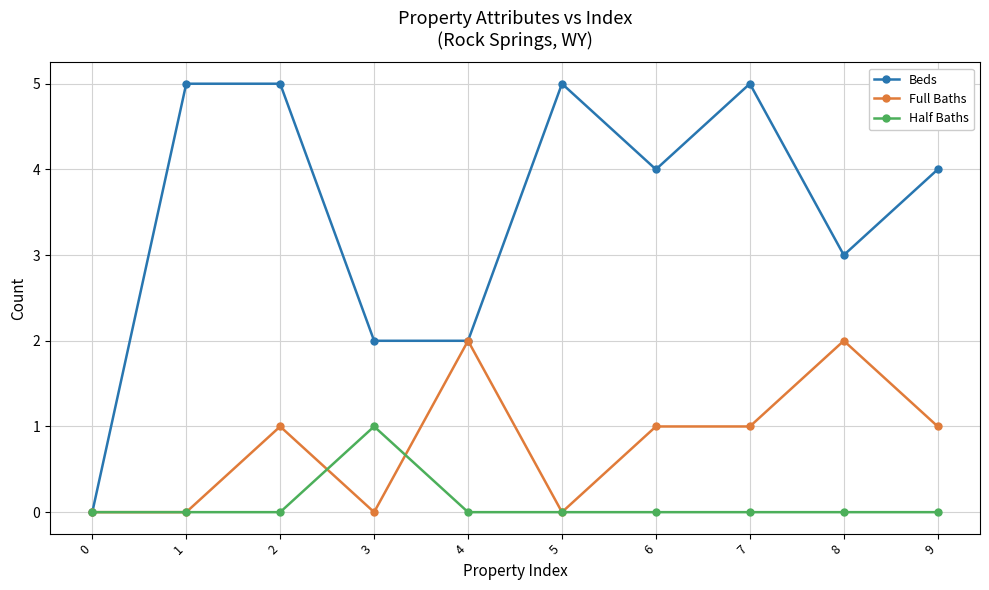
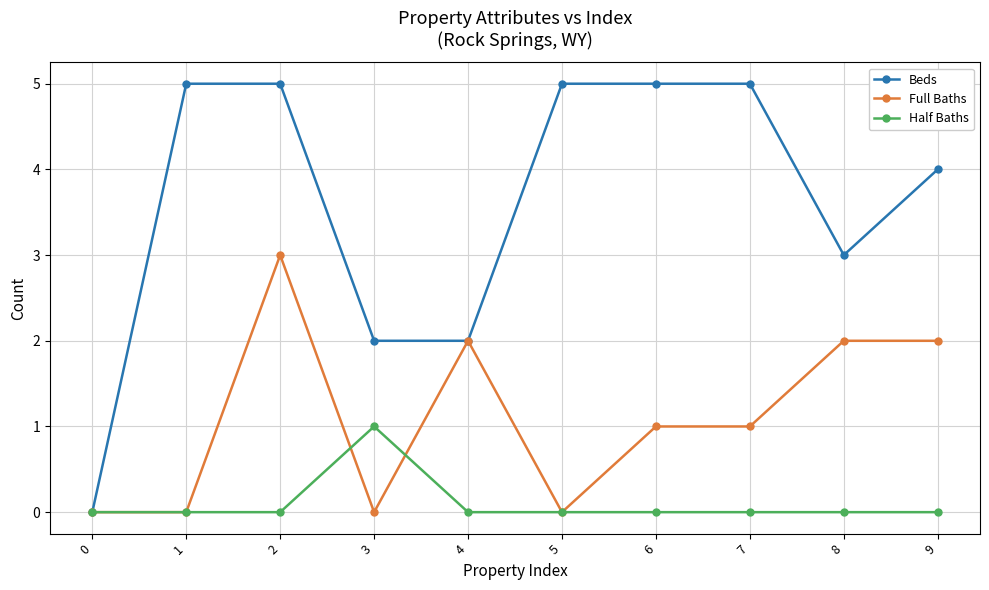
Full Baths, 2: 1 -> 3
Beds, 6: 4 -> 5
Full Baths, 9: 1 -> 2
